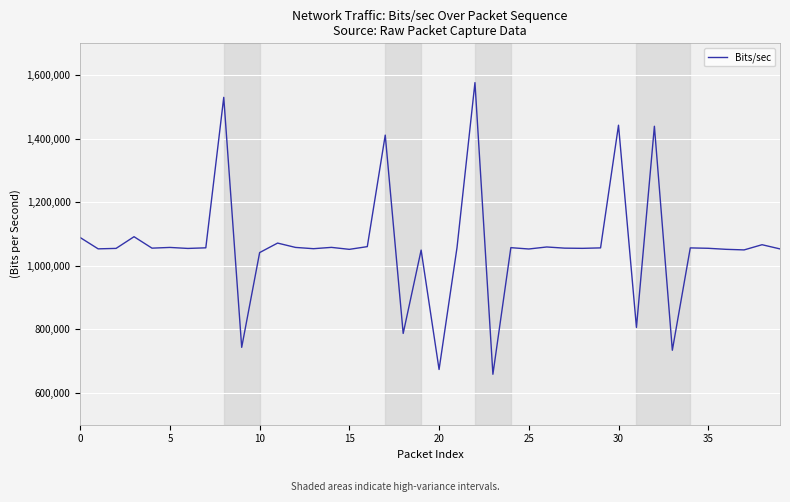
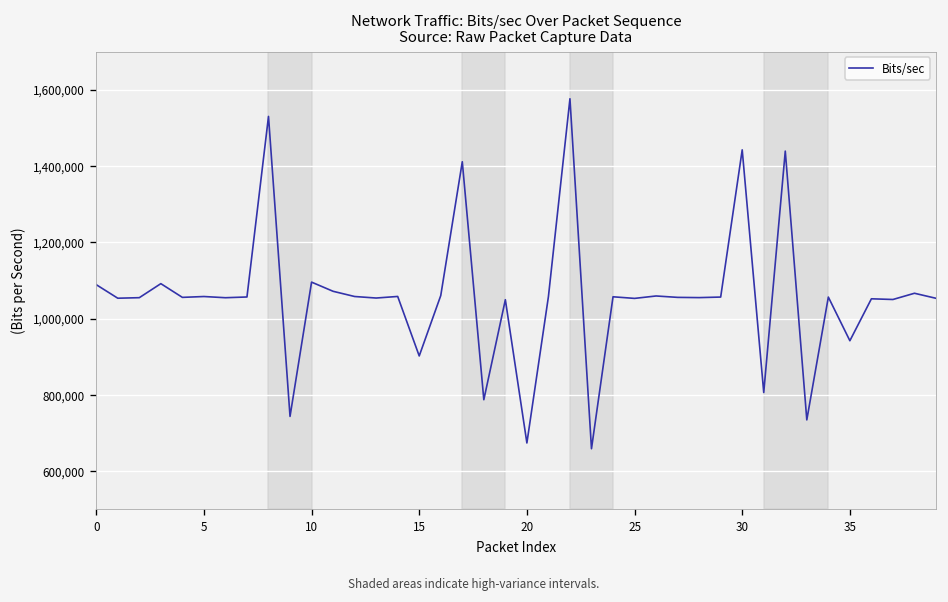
10: 1,040,000 -> 1,100,000
15: 1,050,000 -> 900,000
35: 1,060,000 -> 940,000
